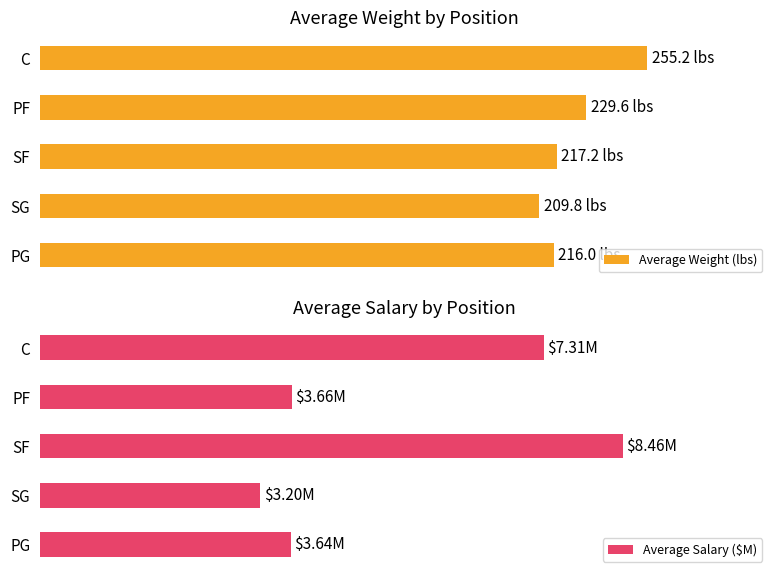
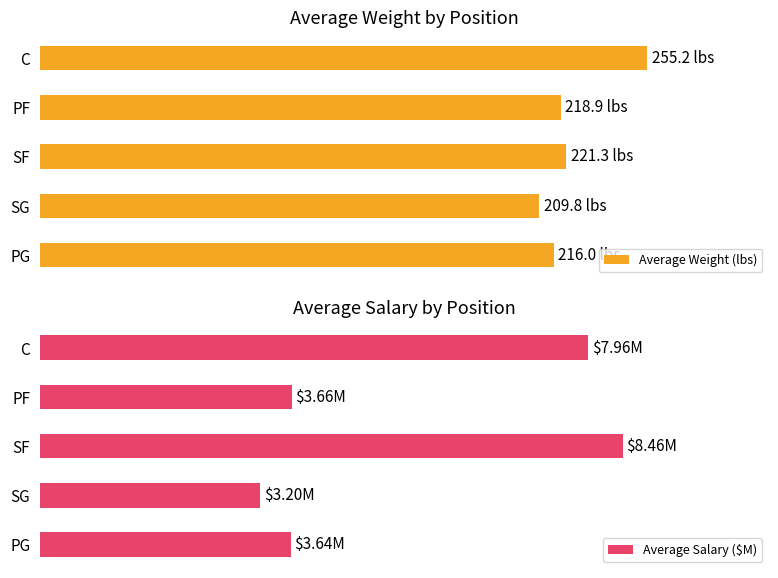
Average Weight by Position, PF: 229.6 -> 218.9
Average Weight by Position, SF: 217.2 -> 221.3
Average Salary by Position, C: $7.31M -> $7.96M
